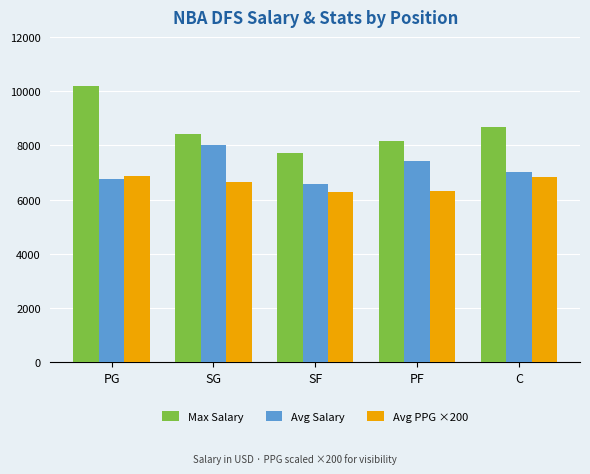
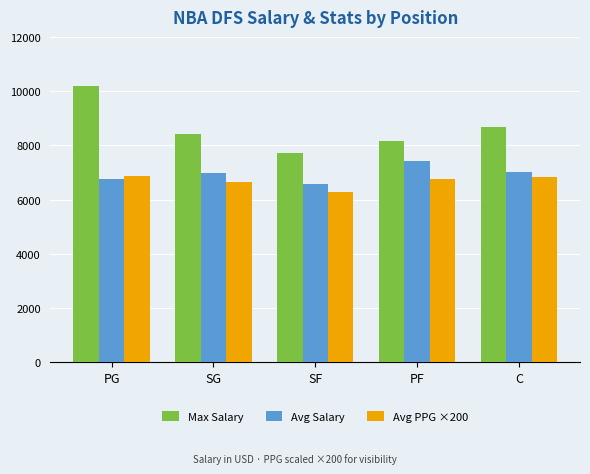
Avg Salary, SG: 8000 -> 7000
Avg PPG ×200, PF: 6300 -> 6800
